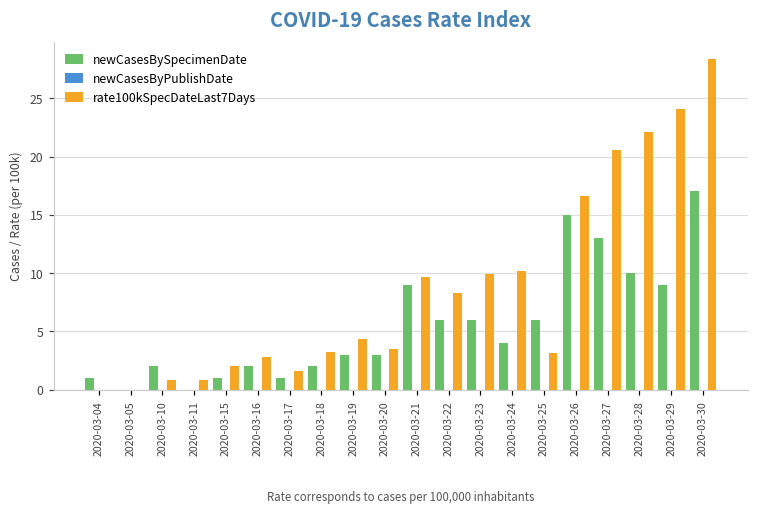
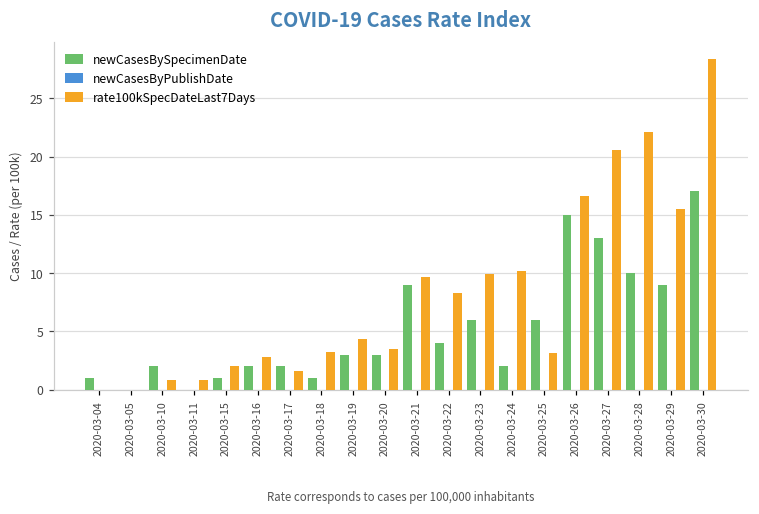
newCasesBySpecimenDate, 2020-03-17: 1 -> 2
newCasesBySpecimenDate, 2020-03-18: 2 -> 1
newCasesBySpecimenDate, 2020-03-22: 6 -> 4
newCasesBySpecimenDate, 2020-03-24: 4 -> 2
rate100kSpecDateLast7Days, 2020-03-29: 24.1 -> 15.5
